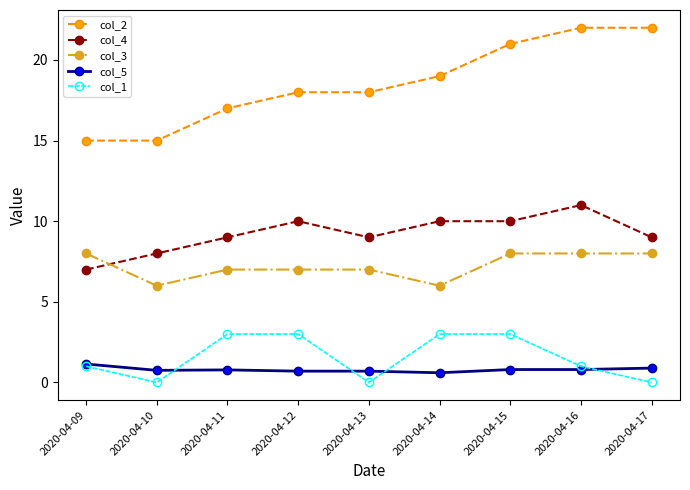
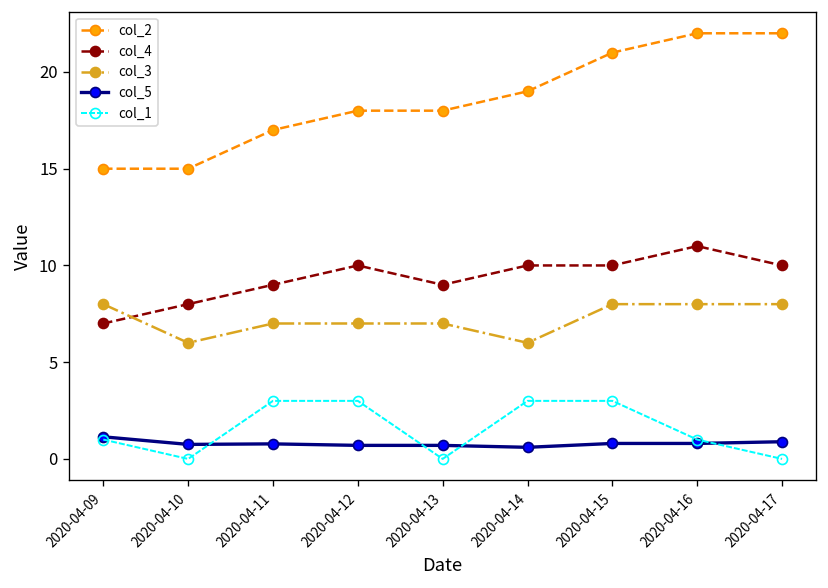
col_4, 2020-04-17: 9 -> 10
